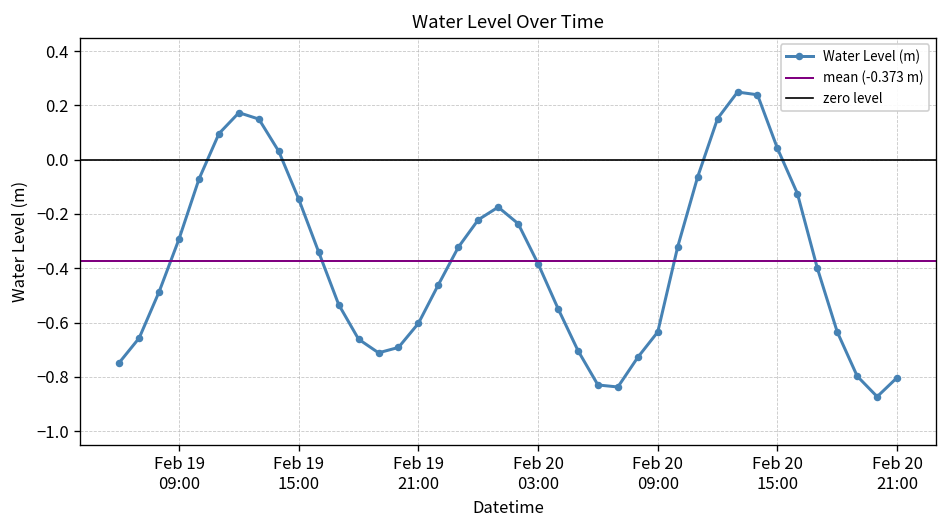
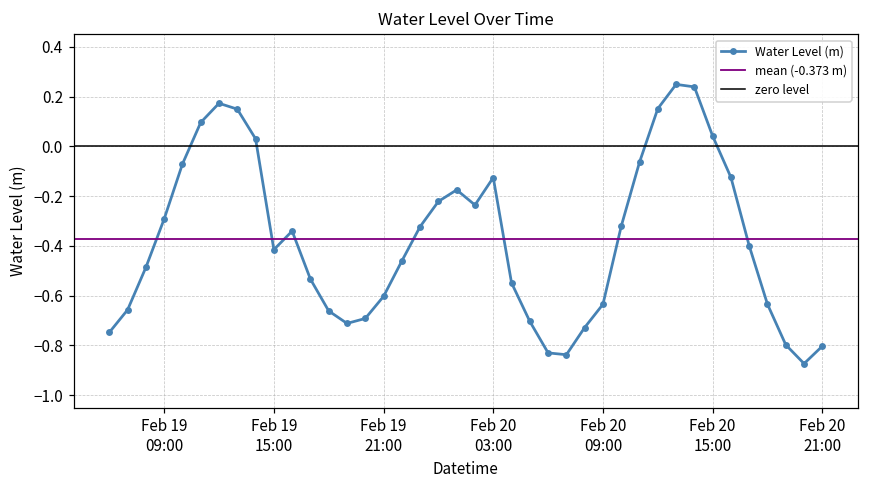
Feb 19 15:00: -0.15 -> -0.42
Feb 20 03:00: -0.38 -> -0.13
